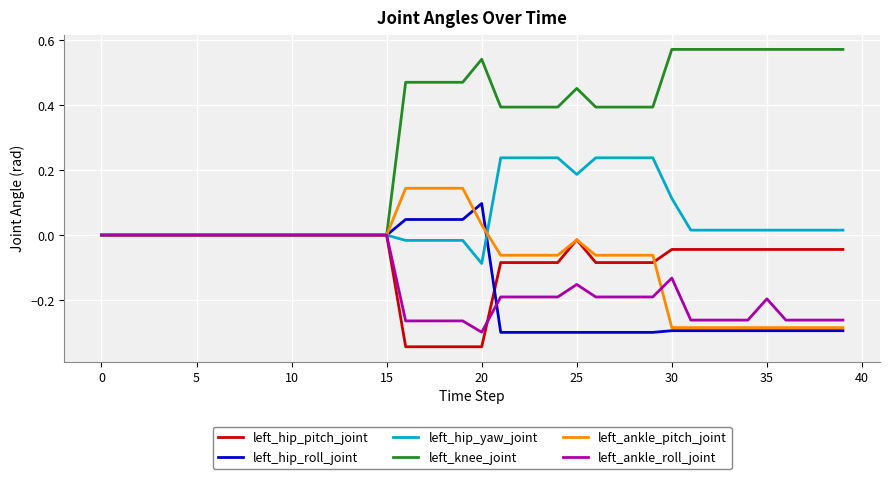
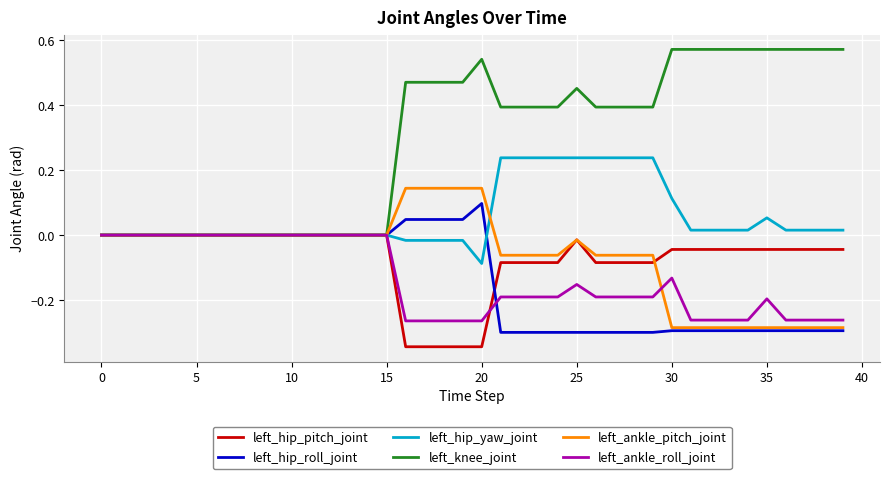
left_ankle_pitch_joint, 20: 0.03 -> 0.14
left_ankle_roll_joint, 20: -0.30 -> -0.26
left_hip_yaw_joint, 25: 0.19 -> 0.24
left_hip_yaw_joint, 35: 0.02 -> 0.05
